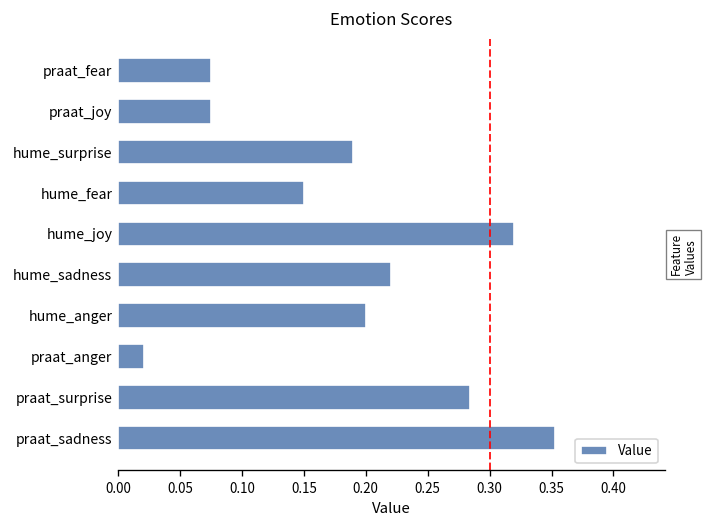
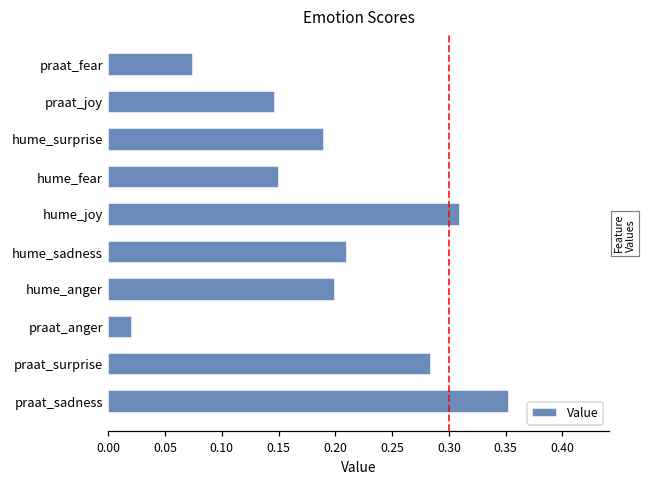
praat_joy: 0.075 -> 0.147
hume_joy: 0.32 -> 0.31
hume_sadness: 0.22 -> 0.21
